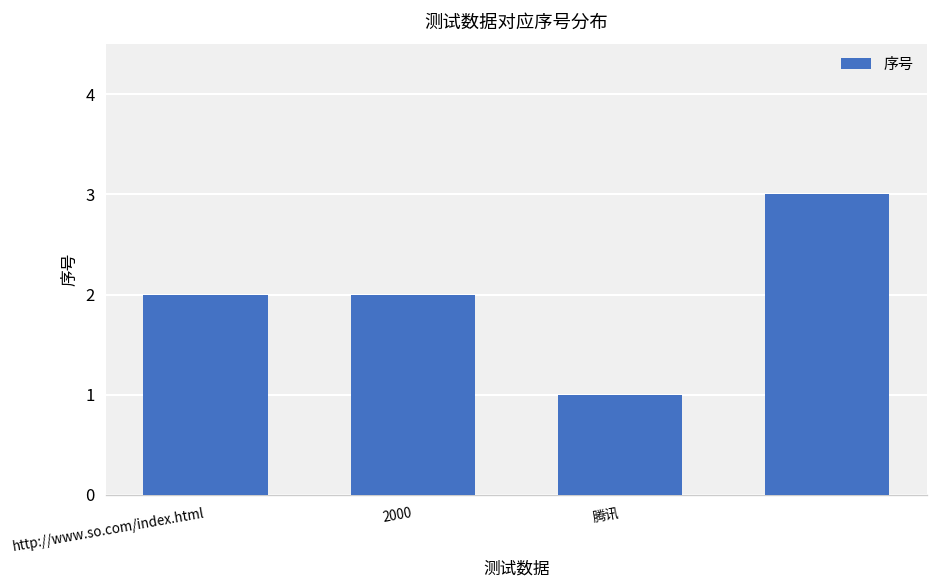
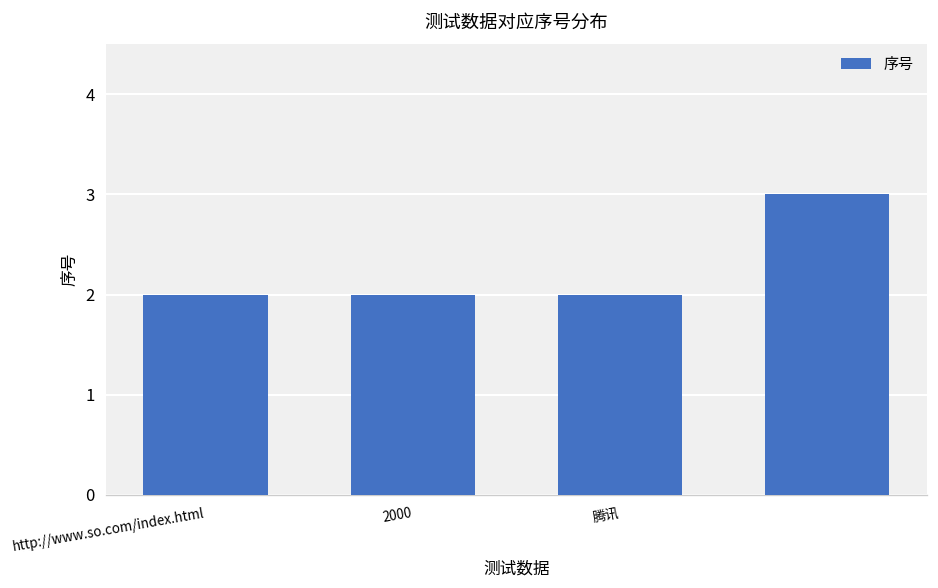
腾讯: 1 -> 2
